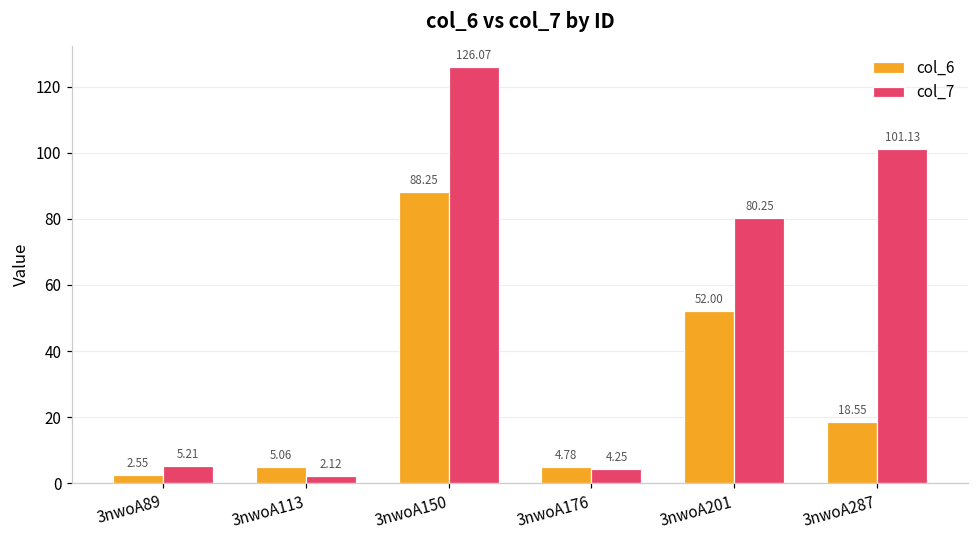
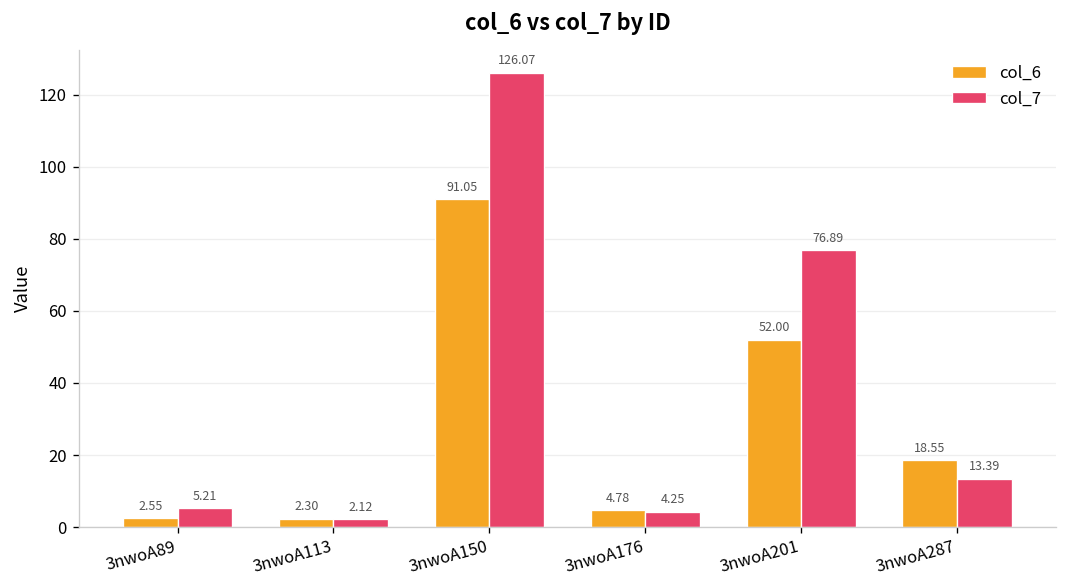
col_6, 3nwoA113: 5.06 -> 2.30
col_6, 3nwoA150: 88.25 -> 91.05
col_7, 3nwoA201: 80.25 -> 76.89
col_7, 3nwoA287: 101.13 -> 13.39
